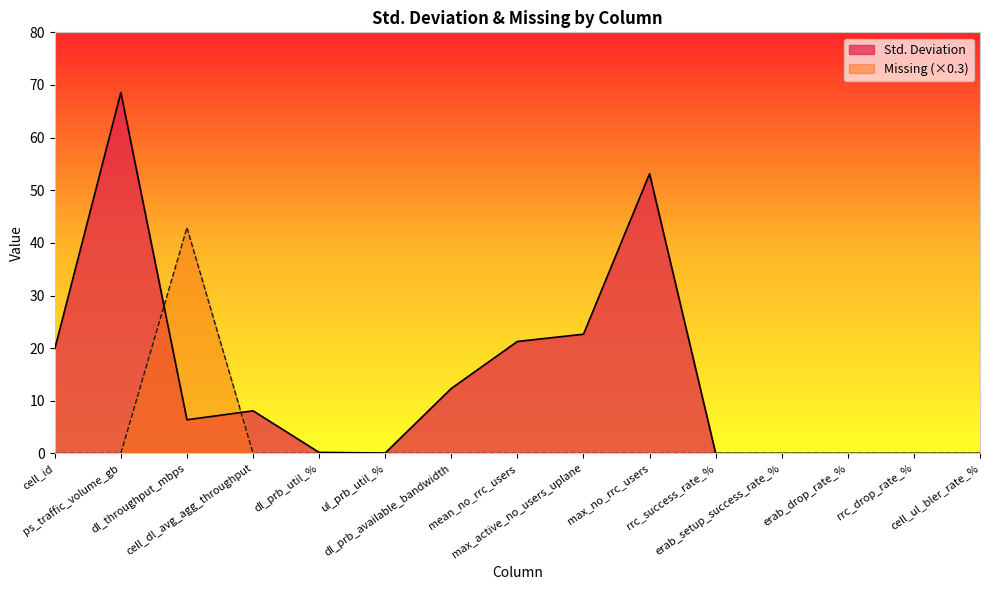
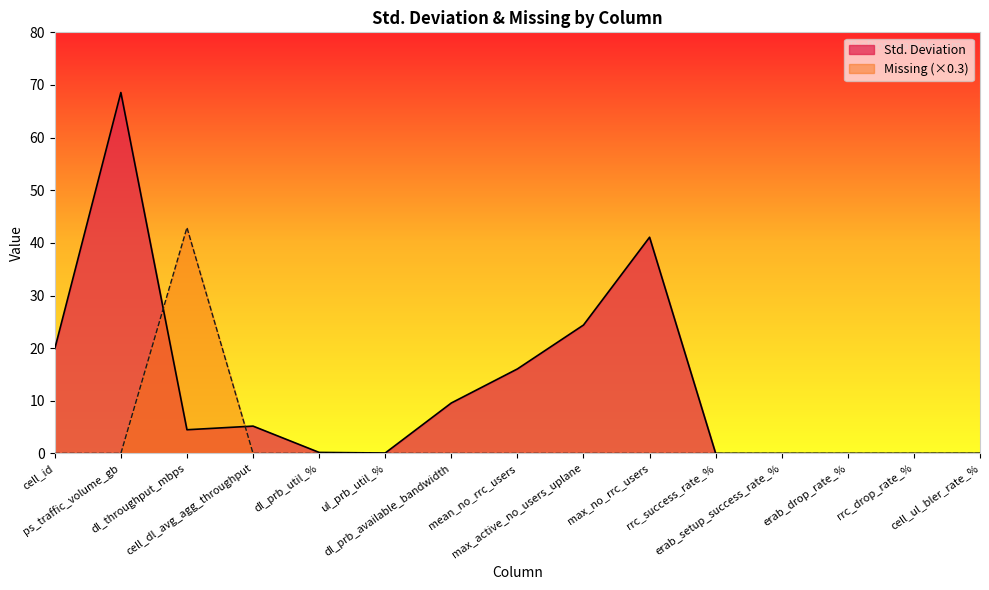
Std. Deviation, dl_throughput_mbps: 6 -> 4
Std. Deviation, cell_dl_avg_agg_throughput: 8 -> 5
Std. Deviation, dl_prb_available_bandwidth: 12 -> 10
Std. Deviation, mean_no_rrc_users: 21 -> 16
Std. Deviation, max_active_no_users_uplane: 23 -> 24
Std. Deviation, max_no_rrc_users: 53 -> 41
